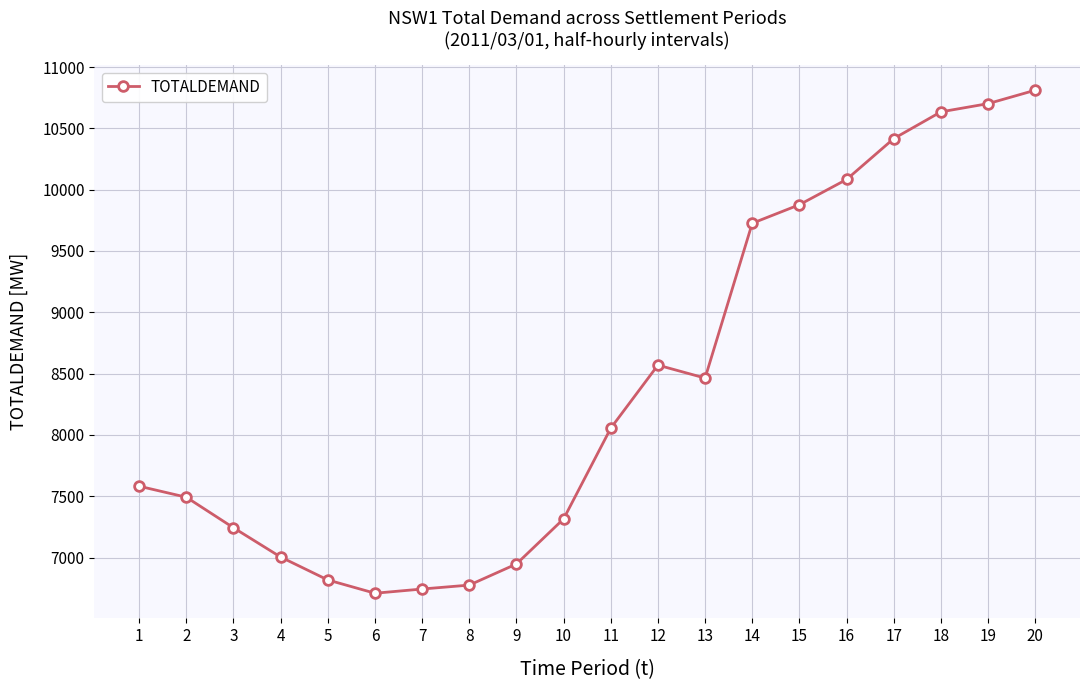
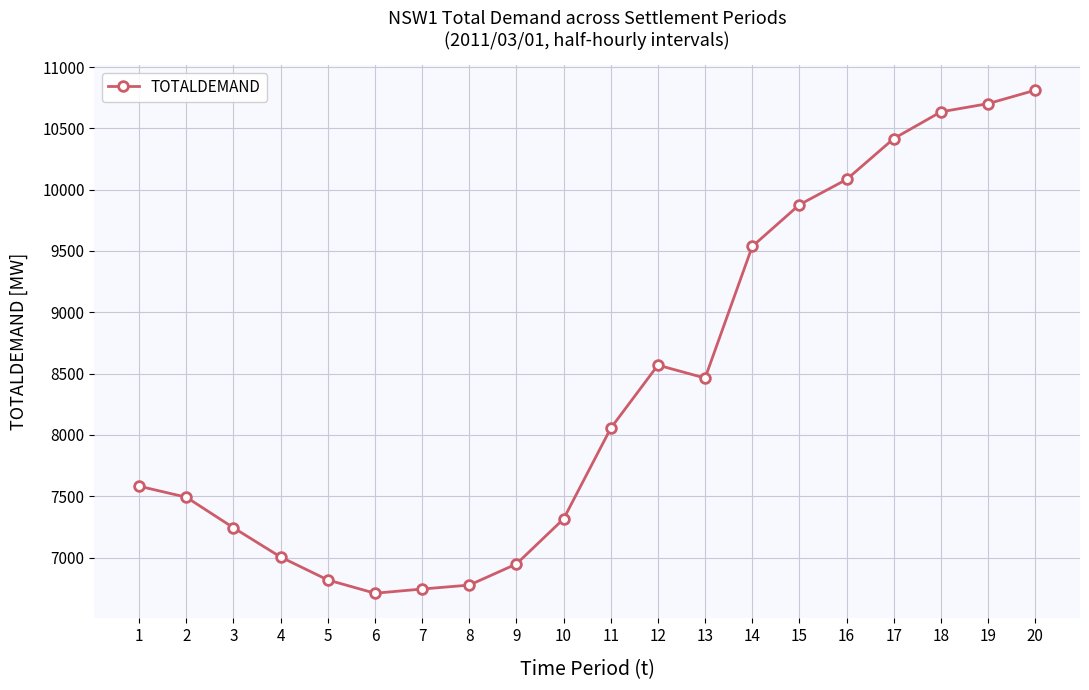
14: 9730 -> 9540
